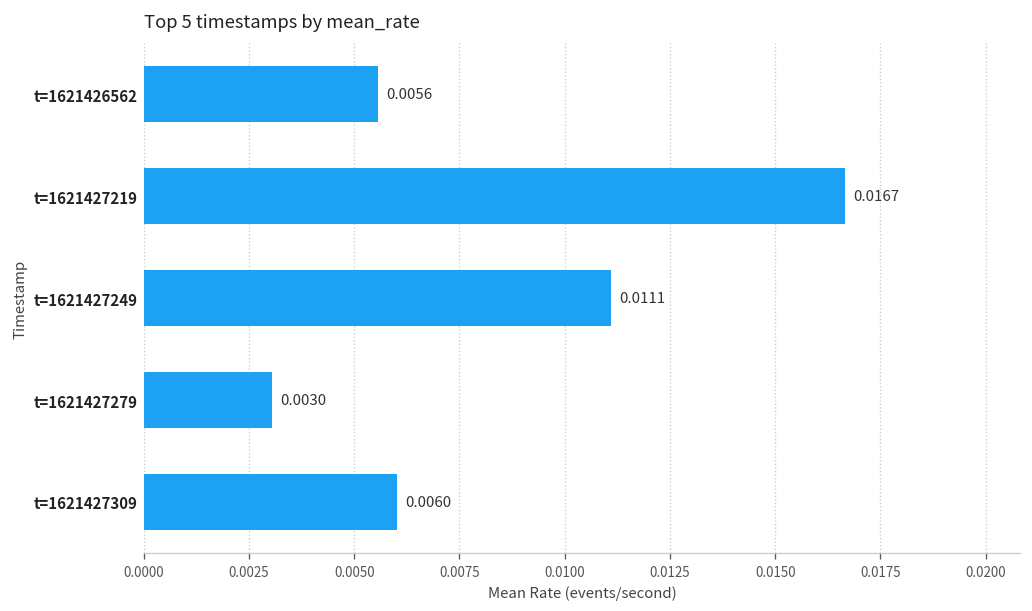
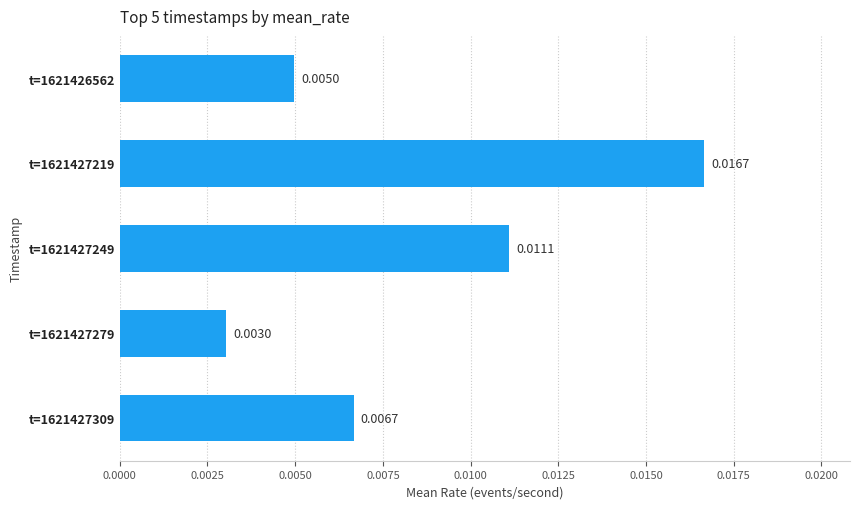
t=1621426562: 0.0056 -> 0.0050
t=1621427309: 0.0060 -> 0.0067
